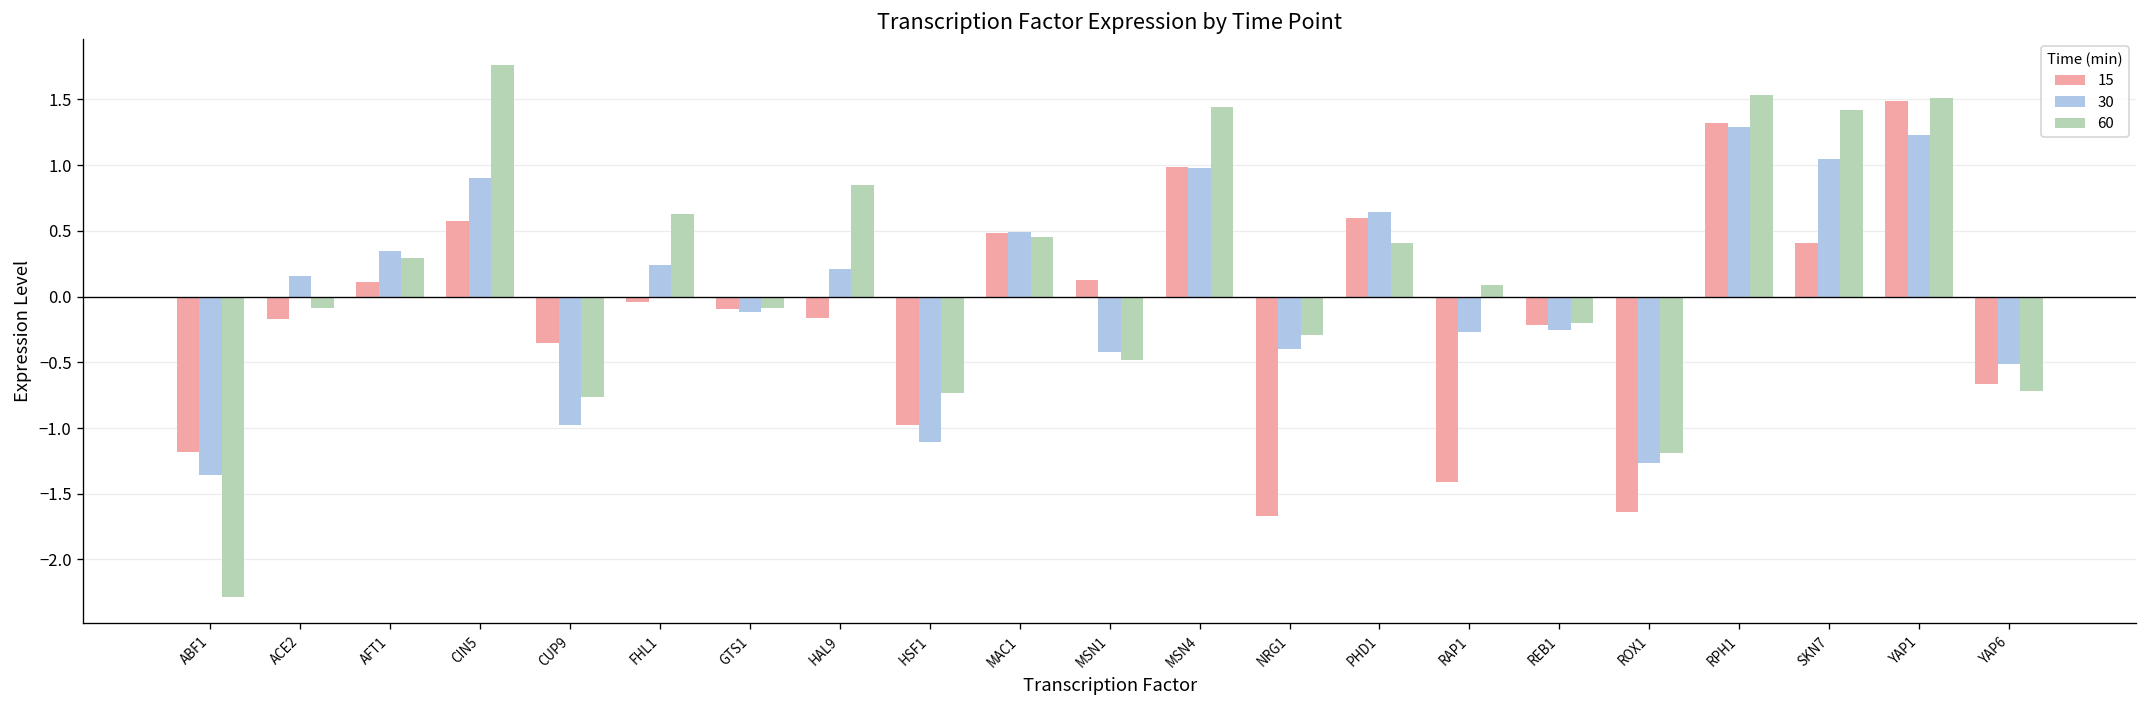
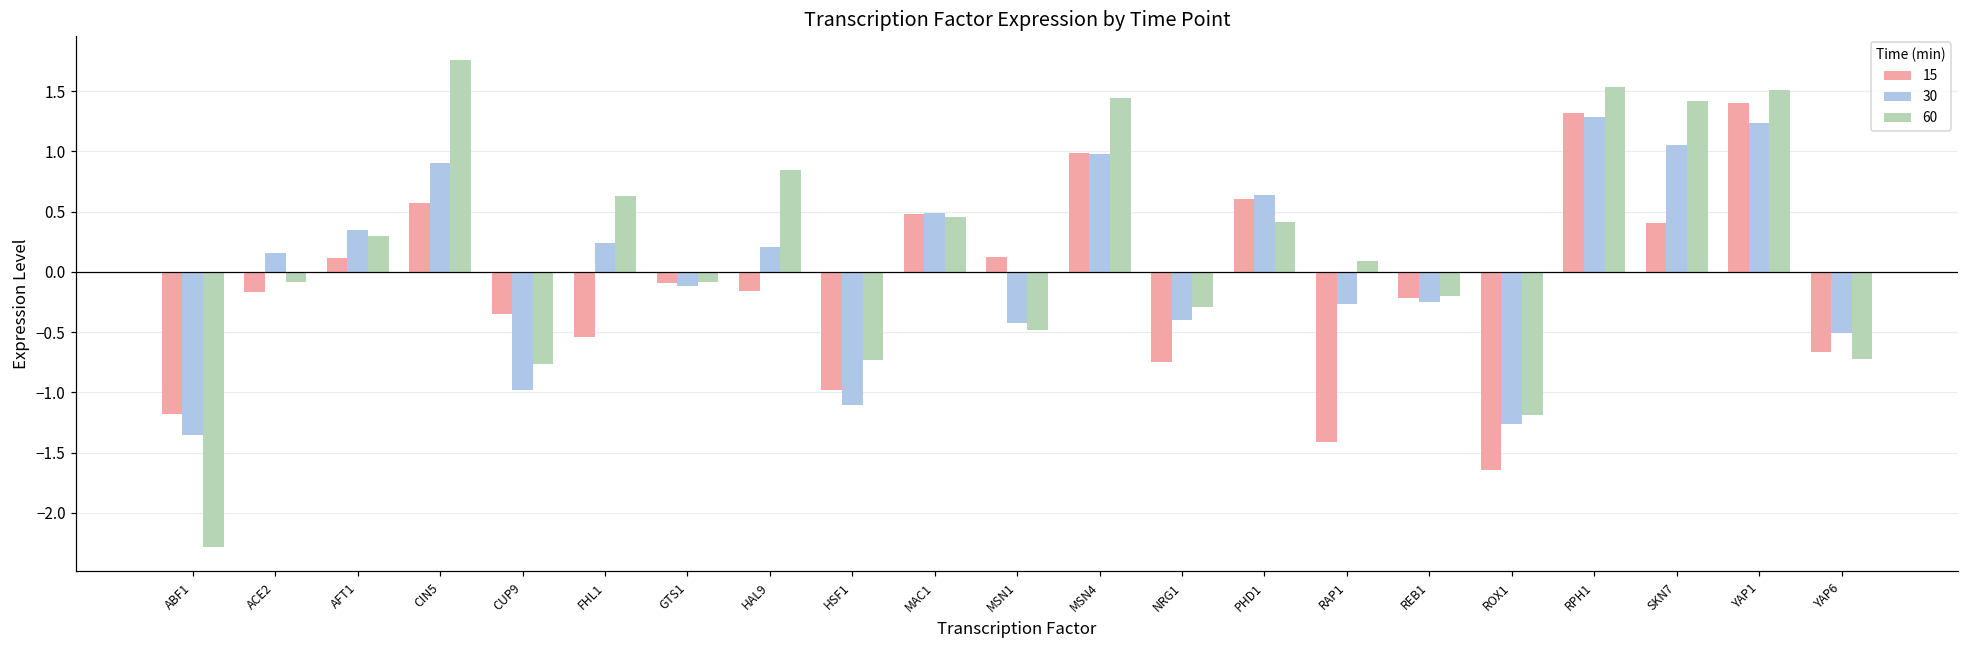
15, FHL1: -0.04 -> -0.54
15, NRG1: -1.67 -> -0.75
15, YAP1: 1.49 -> 1.40
